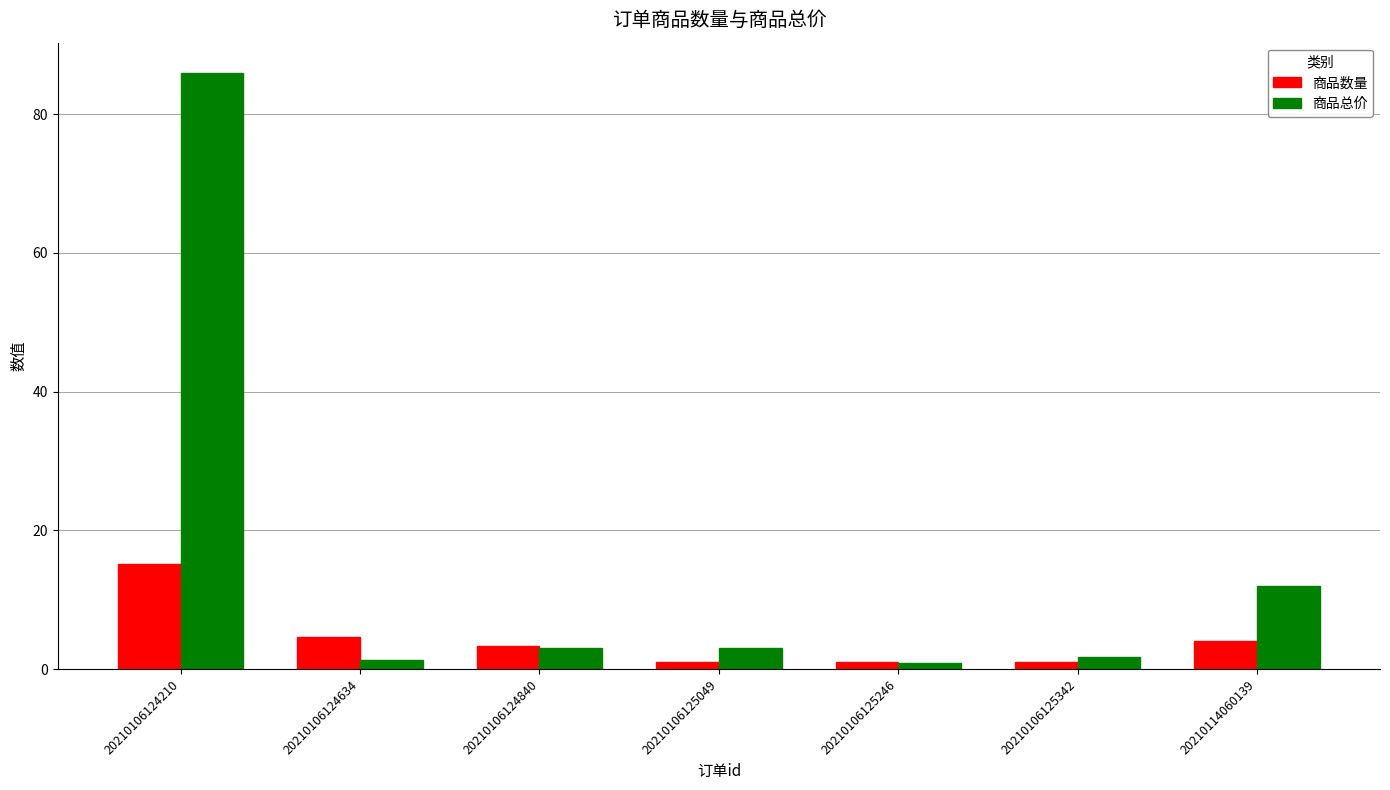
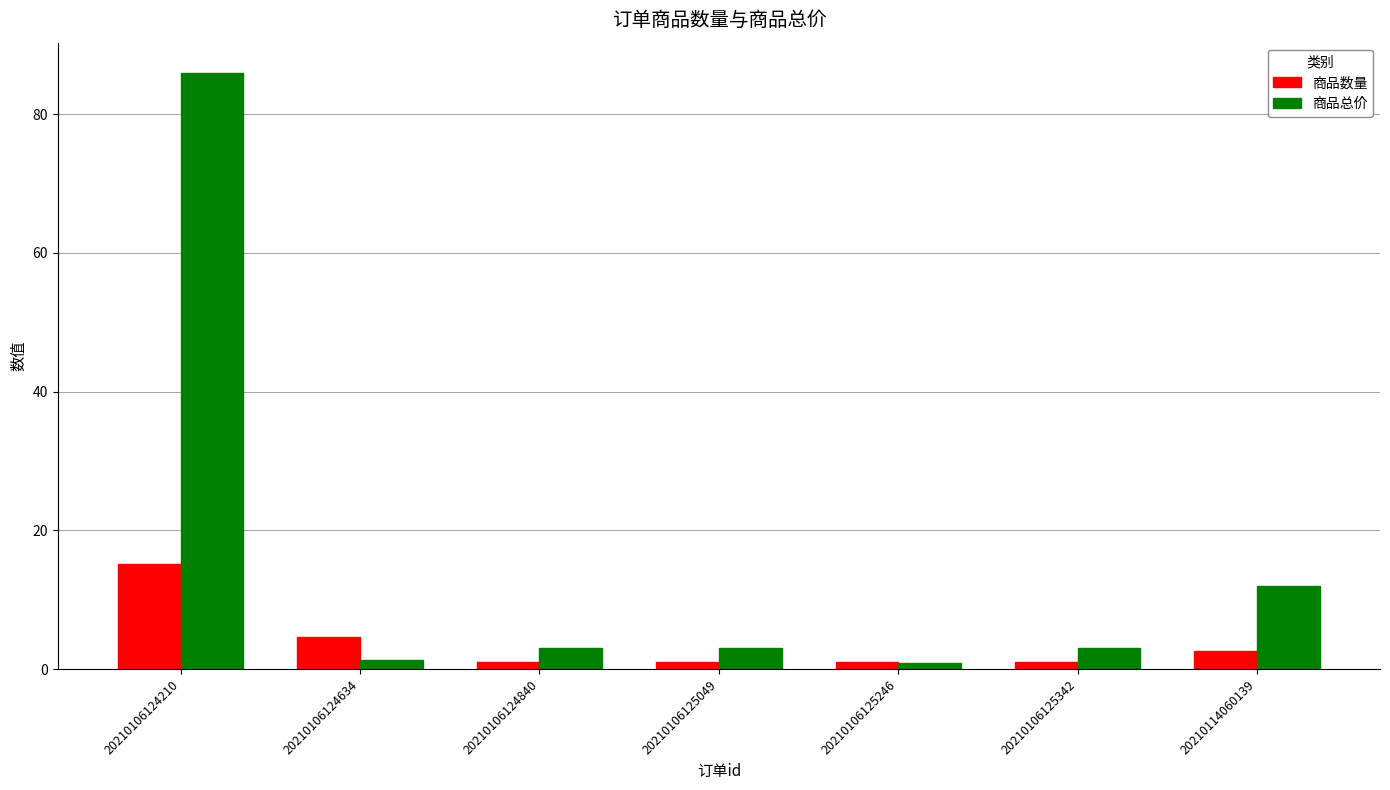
商品数量, 20210106124840: 3 -> 1
商品总价, 20210106125342: 2 -> 3
商品数量, 20210114060139: 4 -> 3
